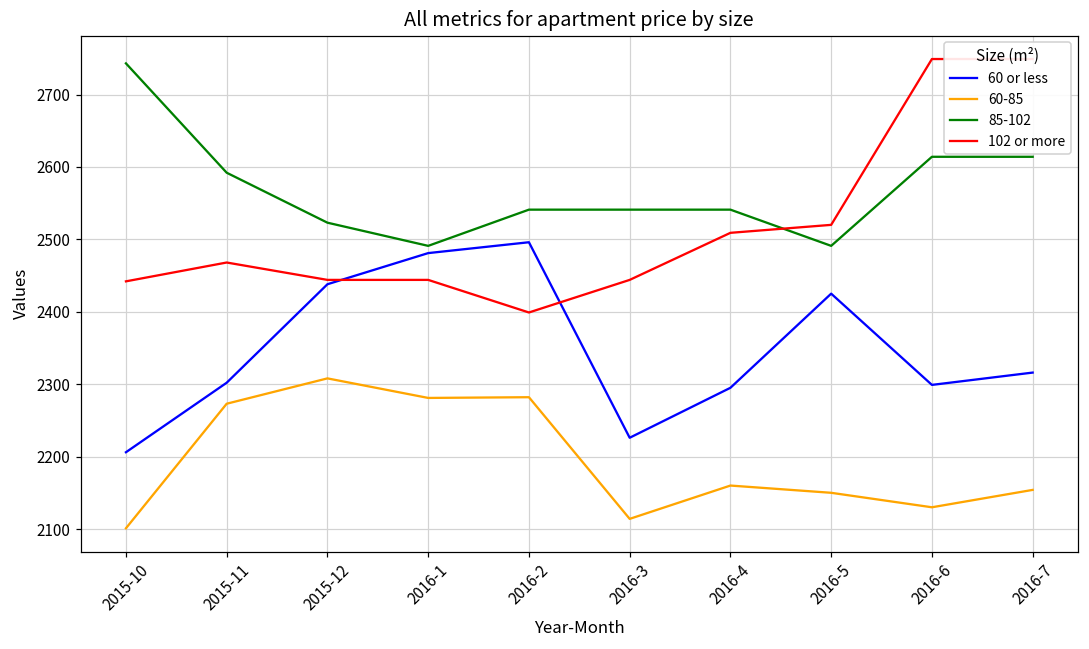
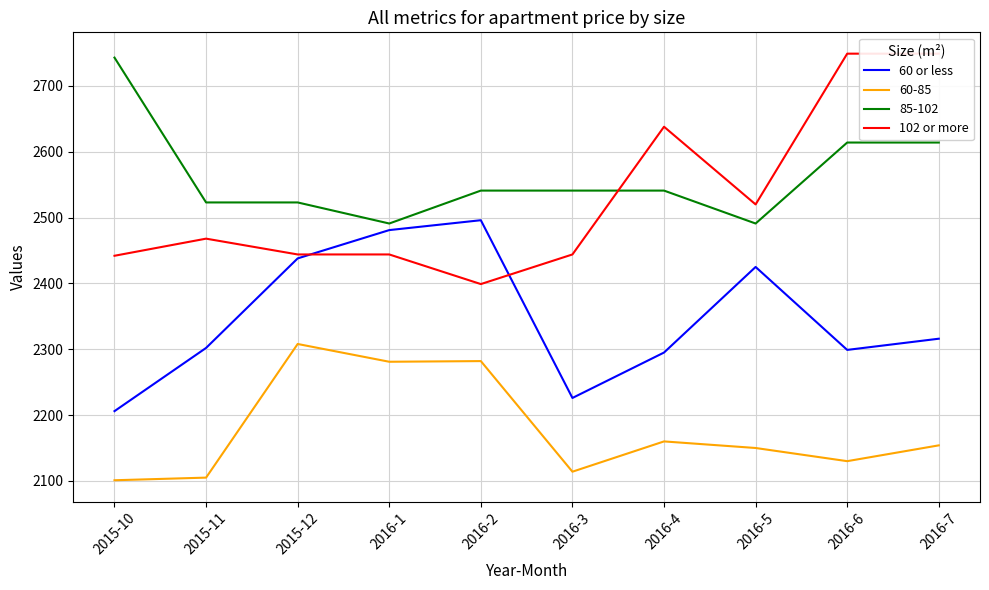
60-85, 2015-11: 2270 -> 2110
85-102, 2015-11: 2590 -> 2520
102 or more, 2016-4: 2510 -> 2640
